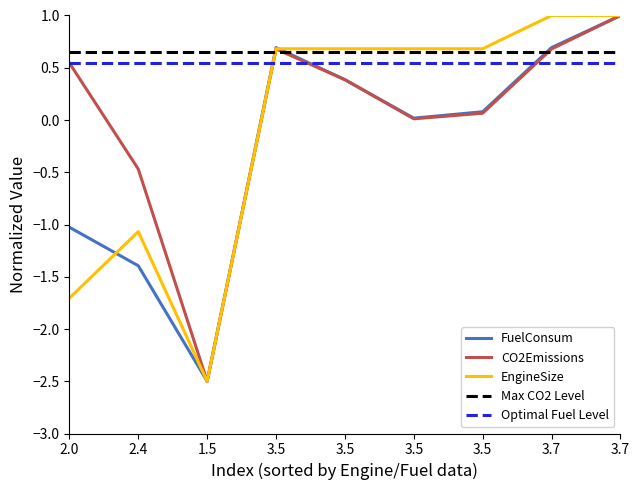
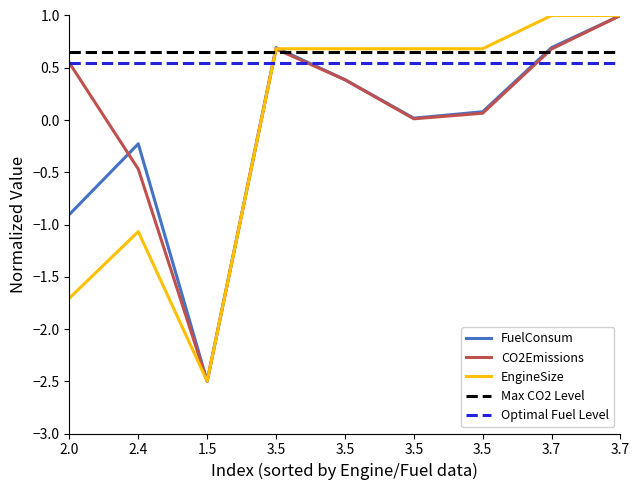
FuelConsum, 2.0: -1.03 -> -0.90
FuelConsum, 2.4: -1.39 -> -0.23
